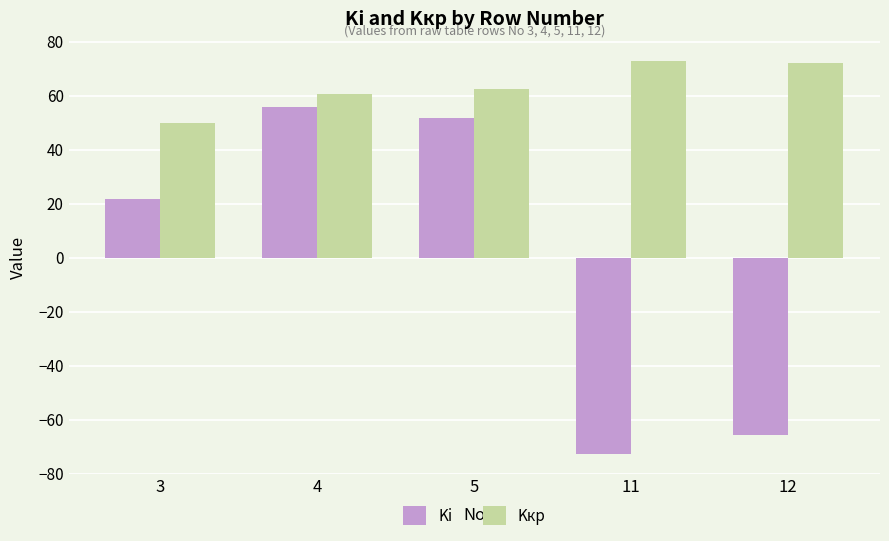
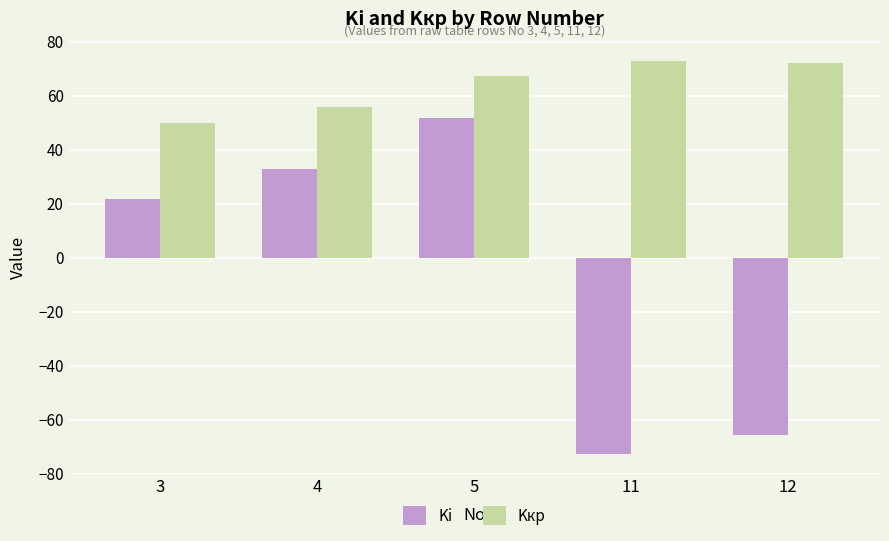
Ki, 4: 56 -> 33
Kкр, 4: 61 -> 56
Kкр, 5: 62 -> 67
